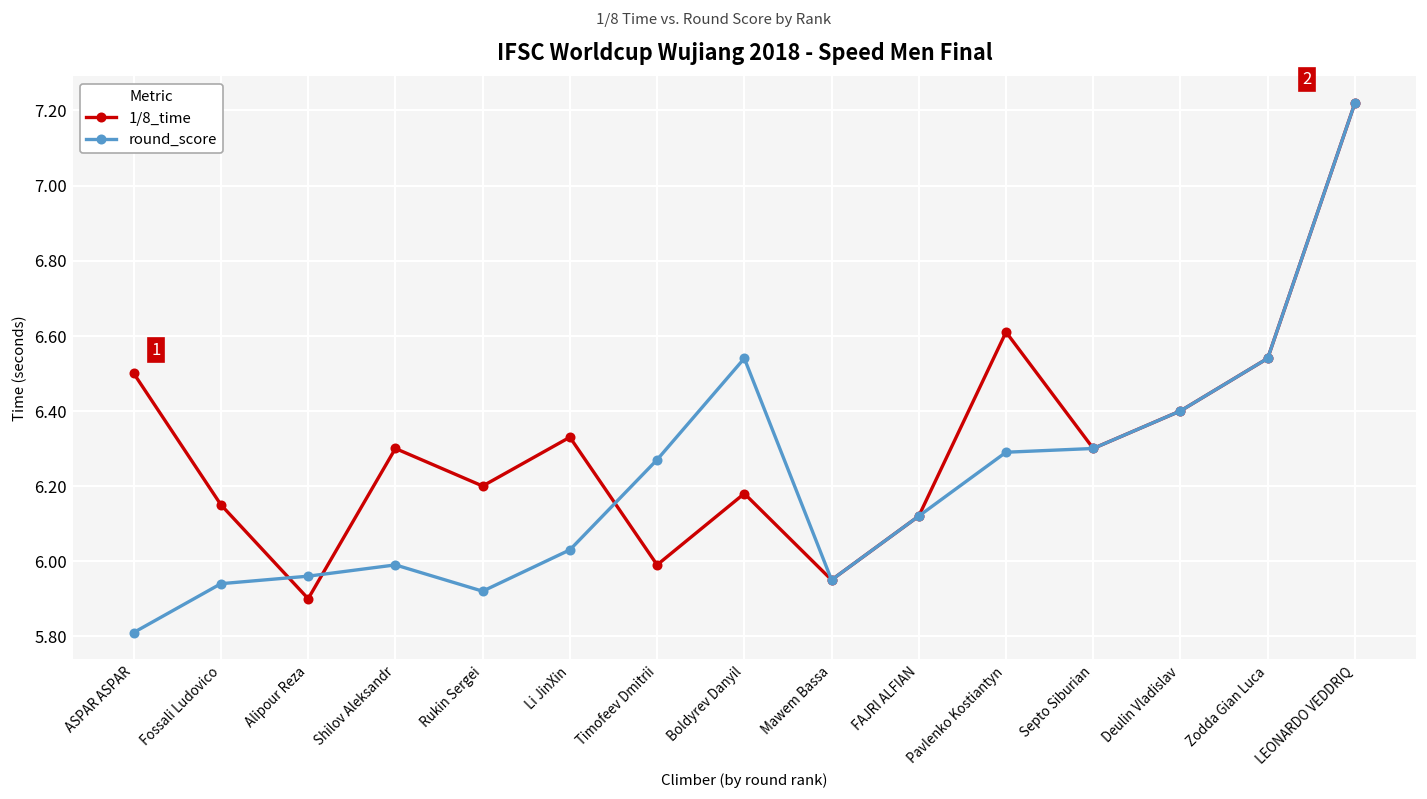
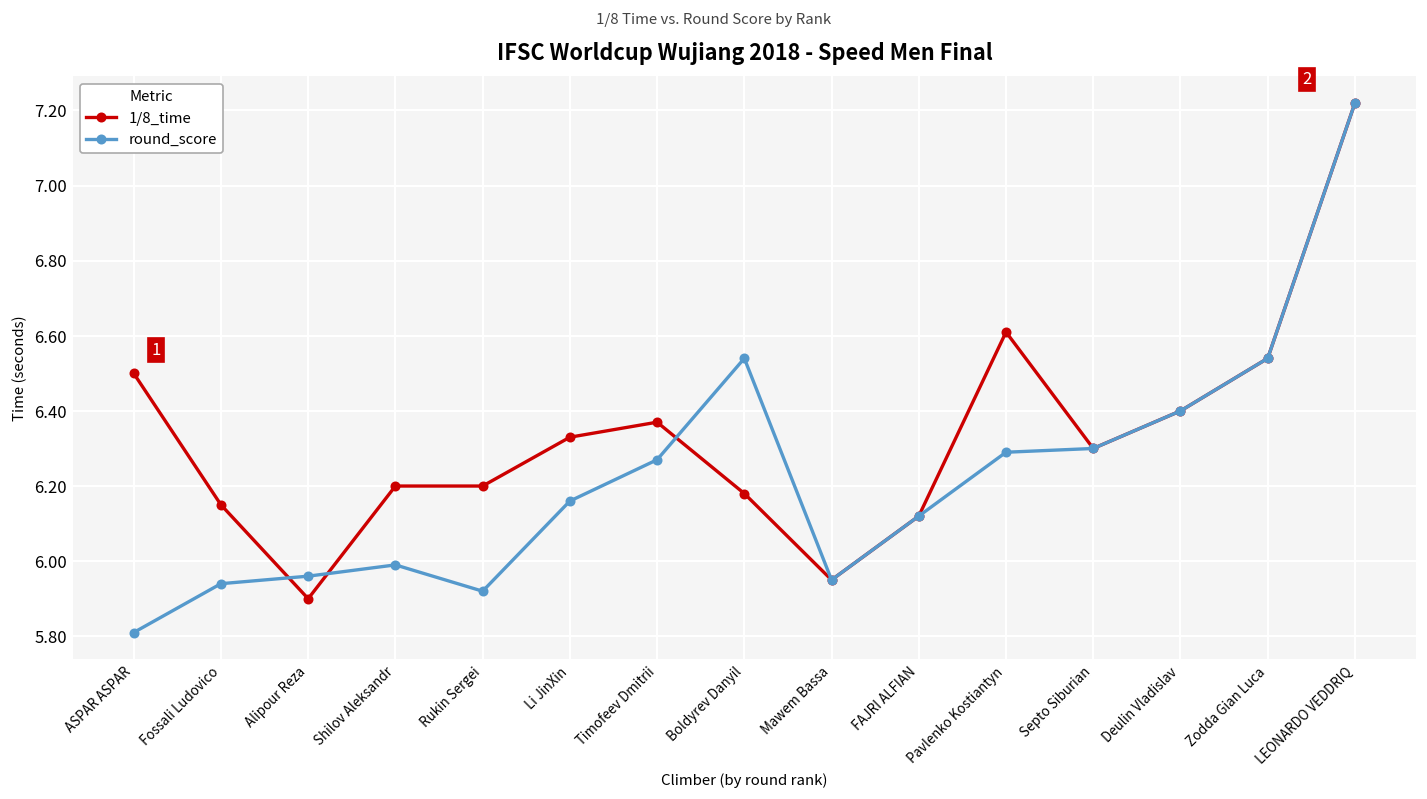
1/8_time, Shilov Aleksandr: 6.3 -> 6.2
round_score, Li JinXin: 6.03 -> 6.16
1/8_time, Timofeev Dmitrii: 5.99 -> 6.37
